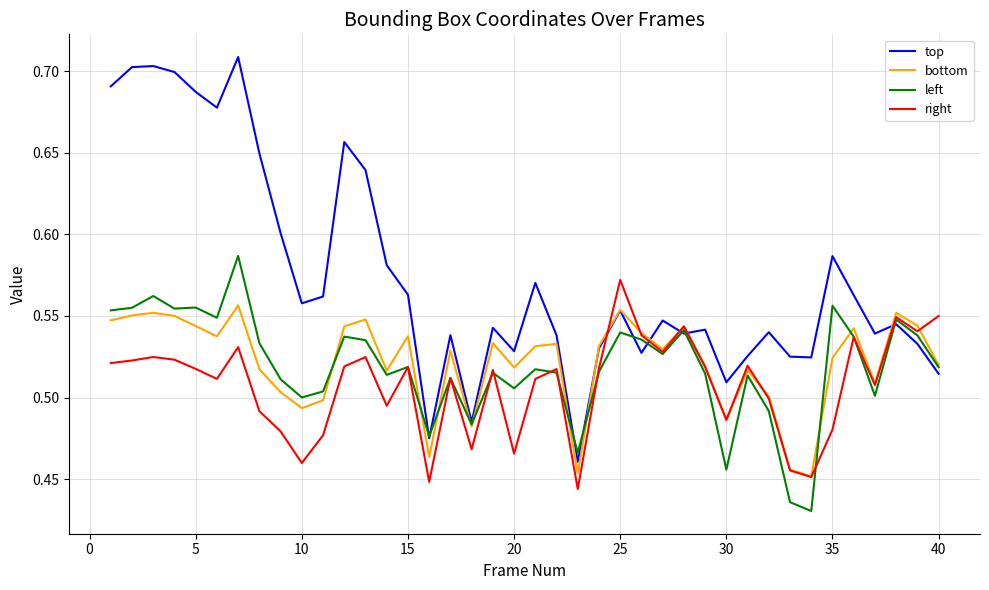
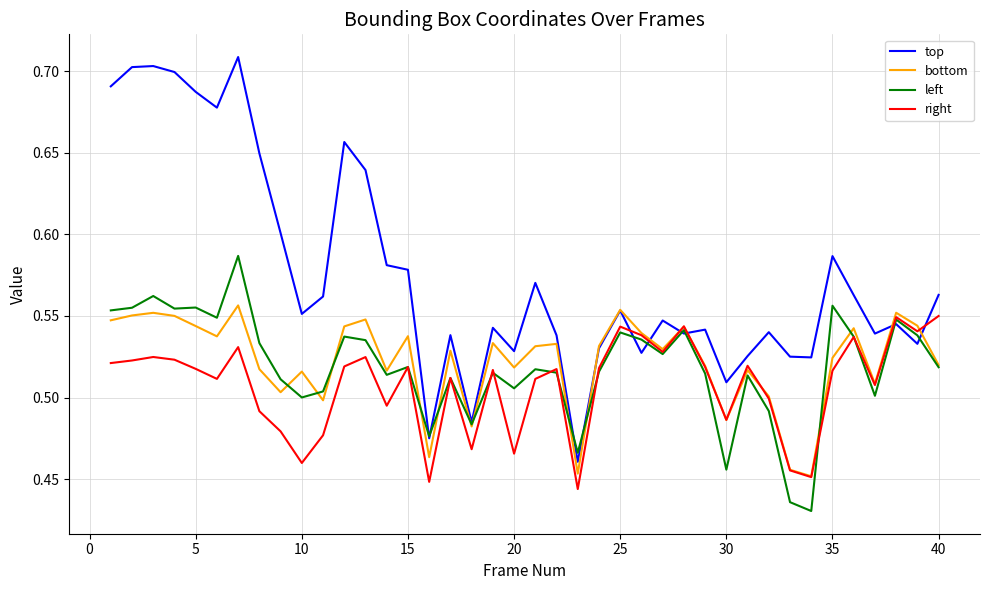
top, 10: 0.558 -> 0.551
bottom, 10: 0.494 -> 0.516
top, 15: 0.563 -> 0.578
right, 25: 0.572 -> 0.543
right, 35: 0.480 -> 0.516
top, 40: 0.515 -> 0.563
